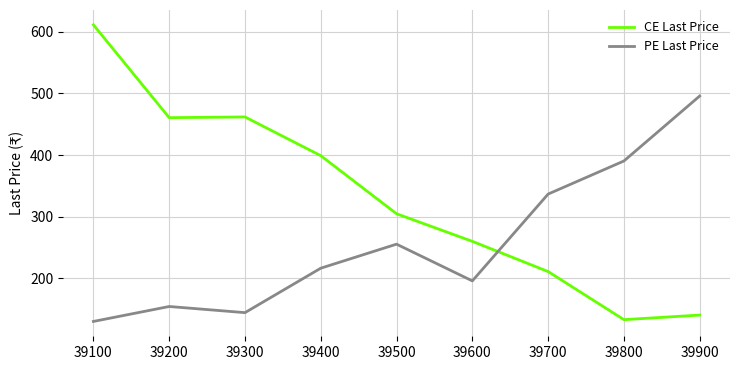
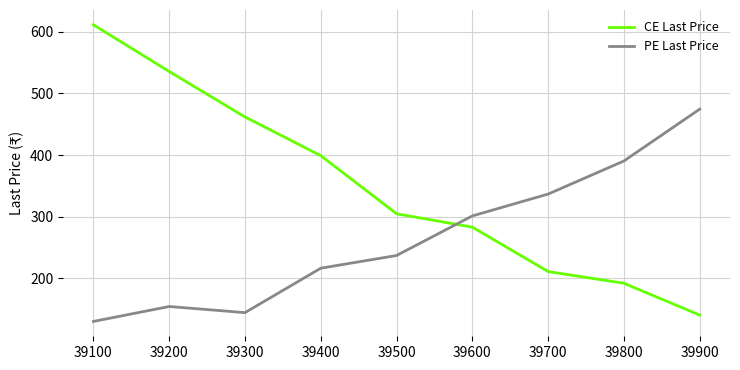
CE Last Price, 39200: 460 -> 540
PE Last Price, 39500: 260 -> 240
CE Last Price, 39600: 260 -> 280
PE Last Price, 39600: 200 -> 300
CE Last Price, 39800: 130 -> 190
PE Last Price, 39900: 500 -> 470
